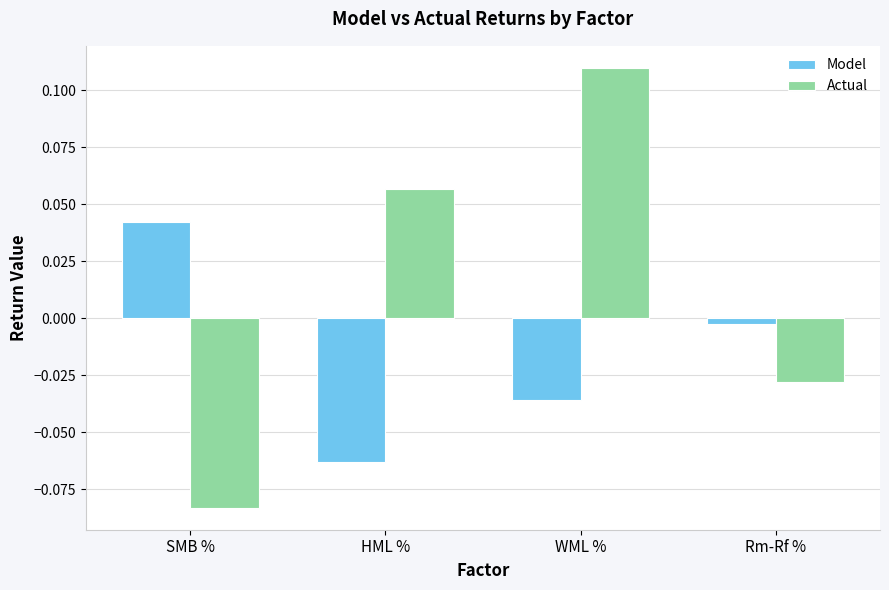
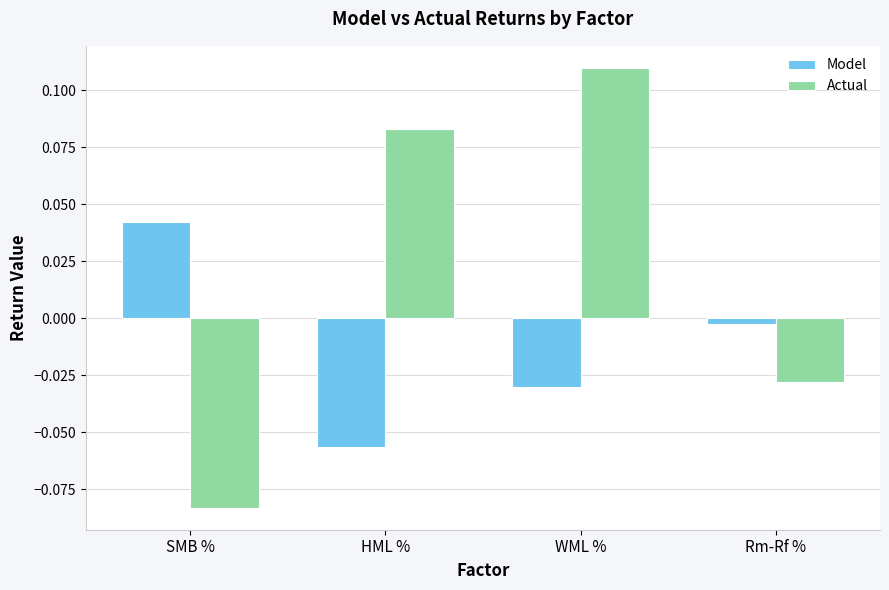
Model, HML %: -0.063 -> -0.056
Actual, HML %: 0.057 -> 0.083
Model, WML %: -0.036 -> -0.030
